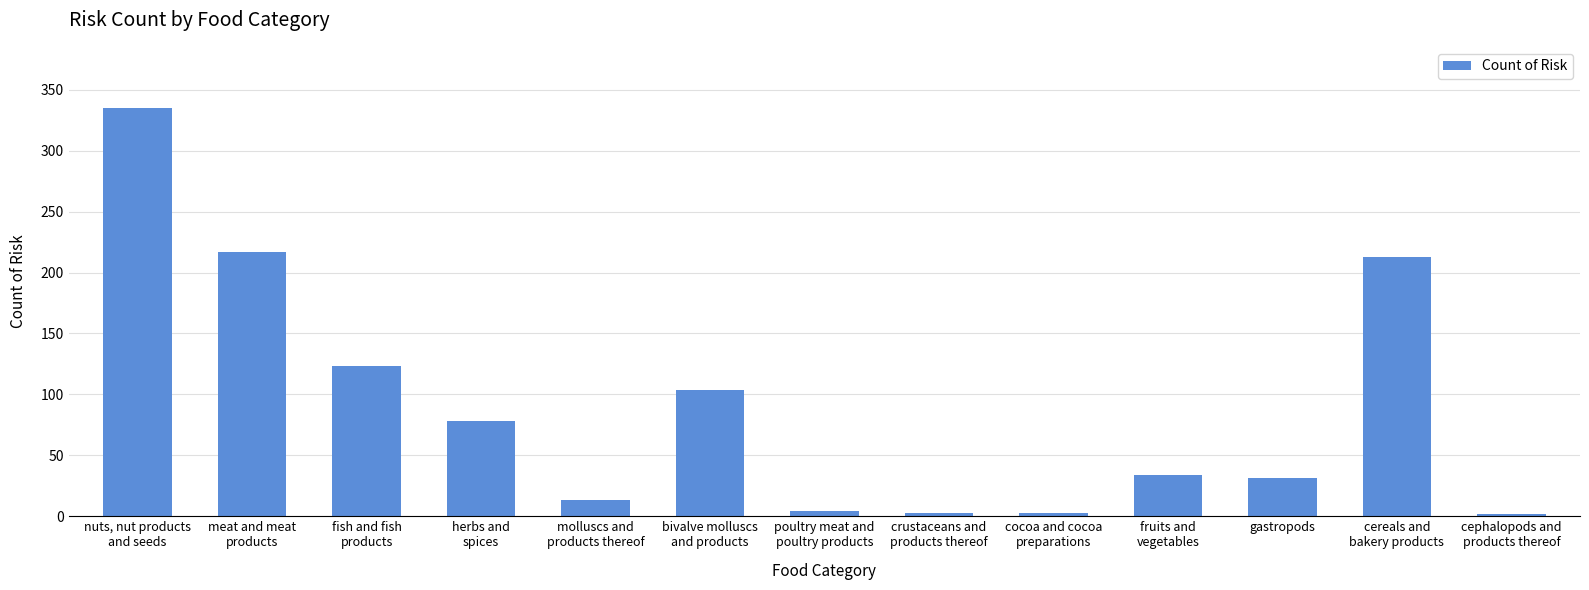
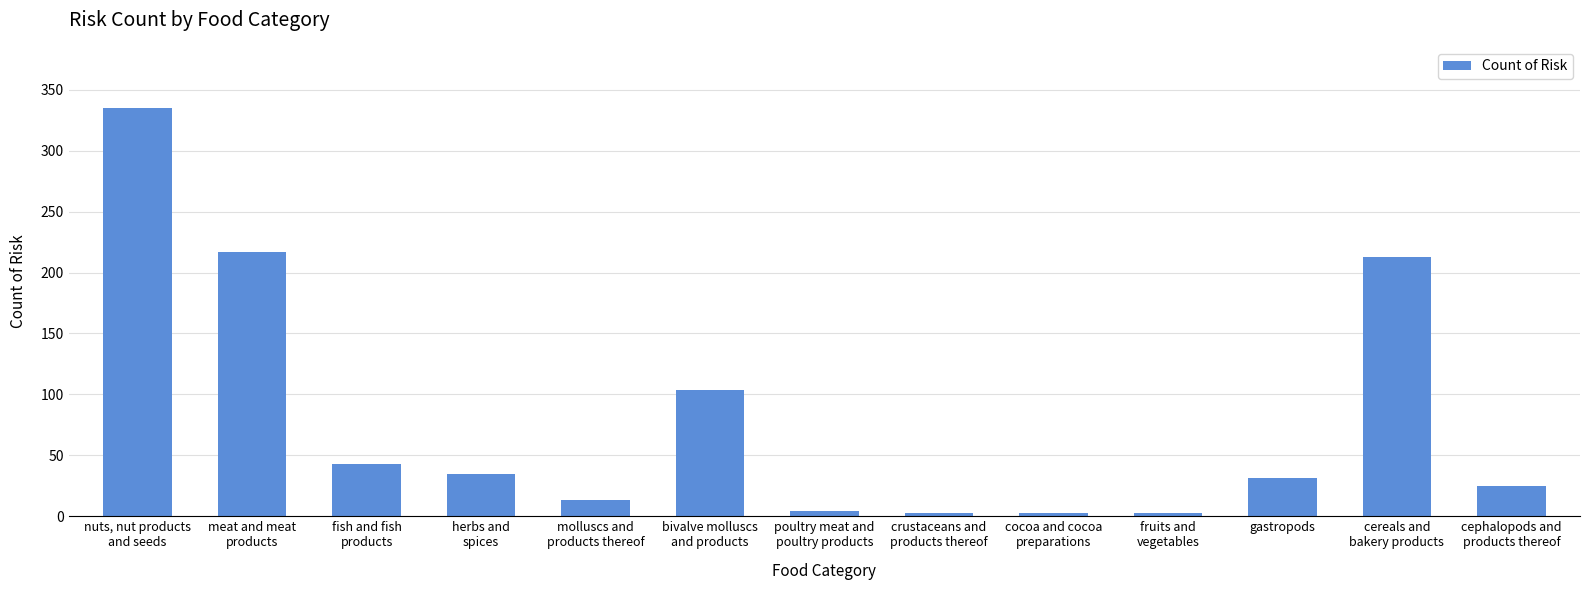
fish and fish products: 123 -> 43
herbs and spices: 78 -> 35
fruits and vegetables: 34 -> 3
cephalopods and products thereof: 2 -> 25
